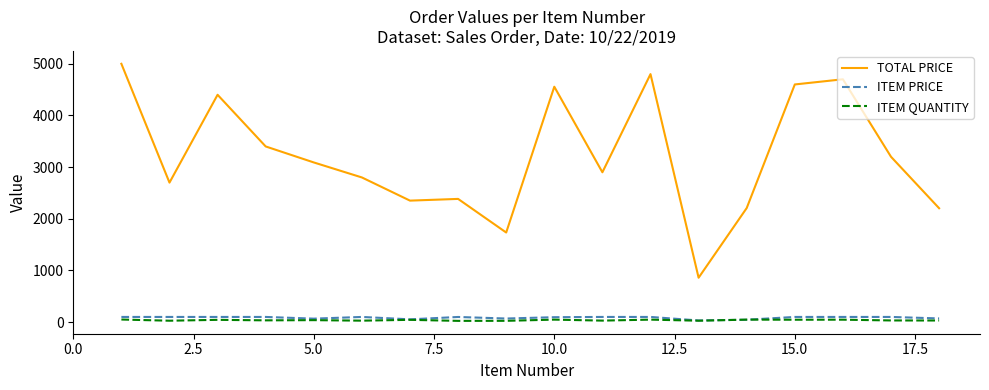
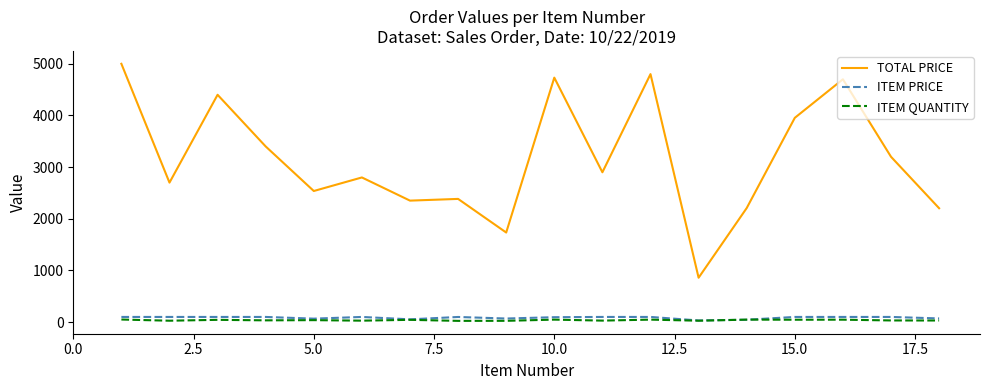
TOTAL PRICE, 5.0: 3100 -> 2500
TOTAL PRICE, 10.0: 4600 -> 4700
TOTAL PRICE, 15.0: 4600 -> 4000
